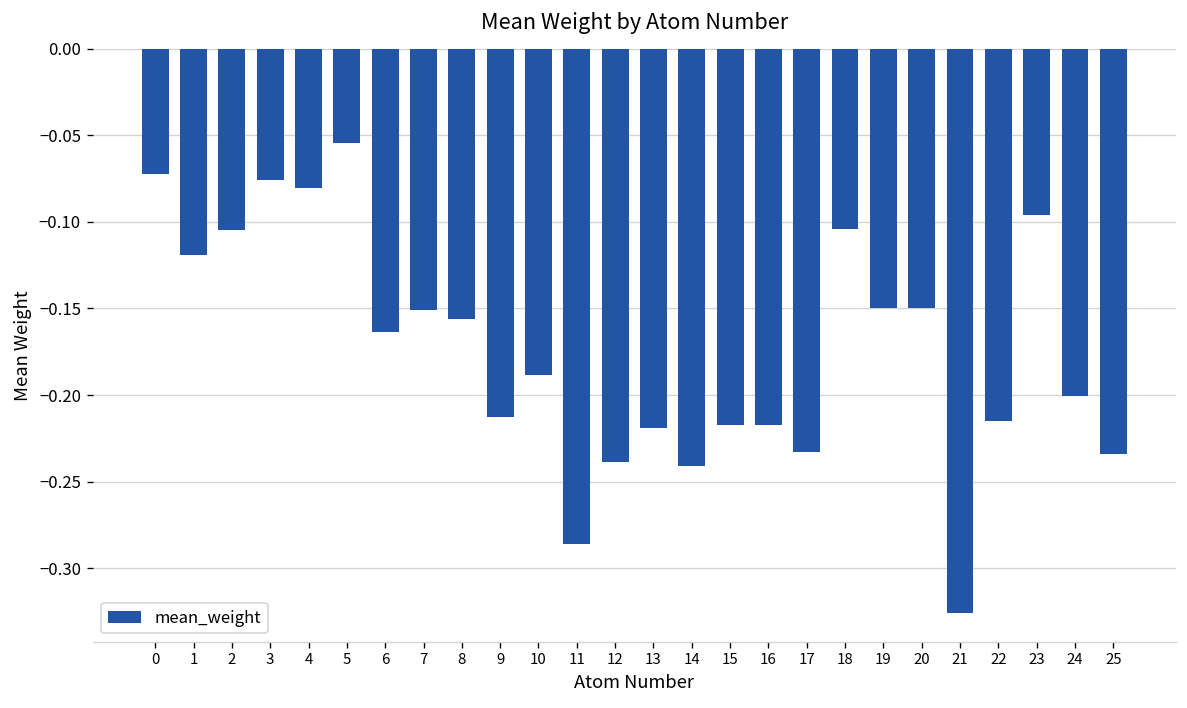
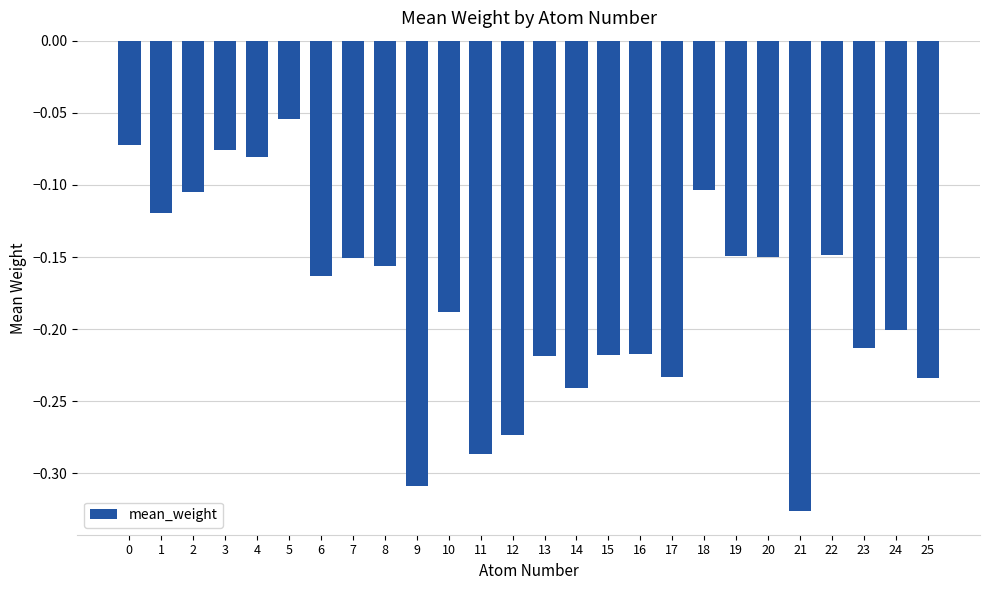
9: -0.213 -> -0.308
12: -0.238 -> -0.273
22: -0.215 -> -0.149
23: -0.096 -> -0.213
